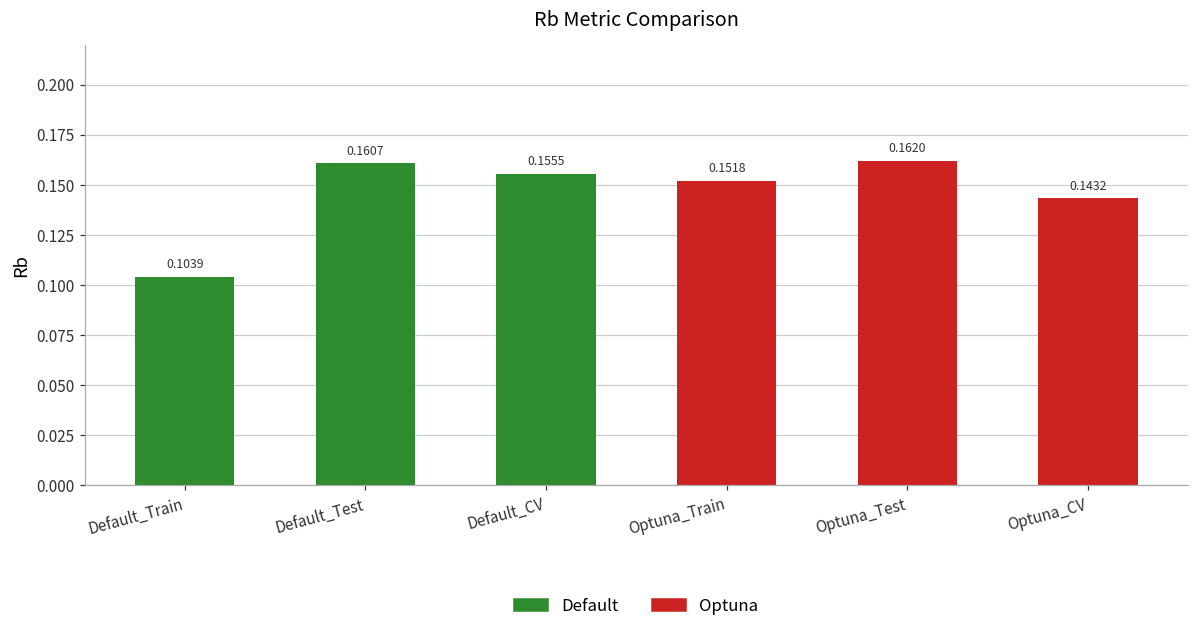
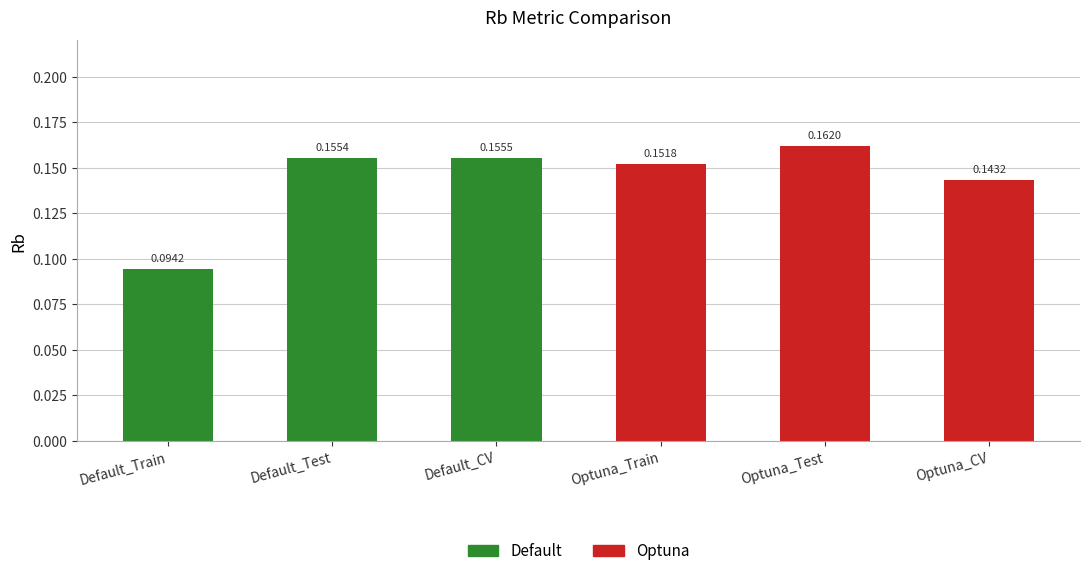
Default_Train: 0.1039 -> 0.0942
Default_Test: 0.1607 -> 0.1554
